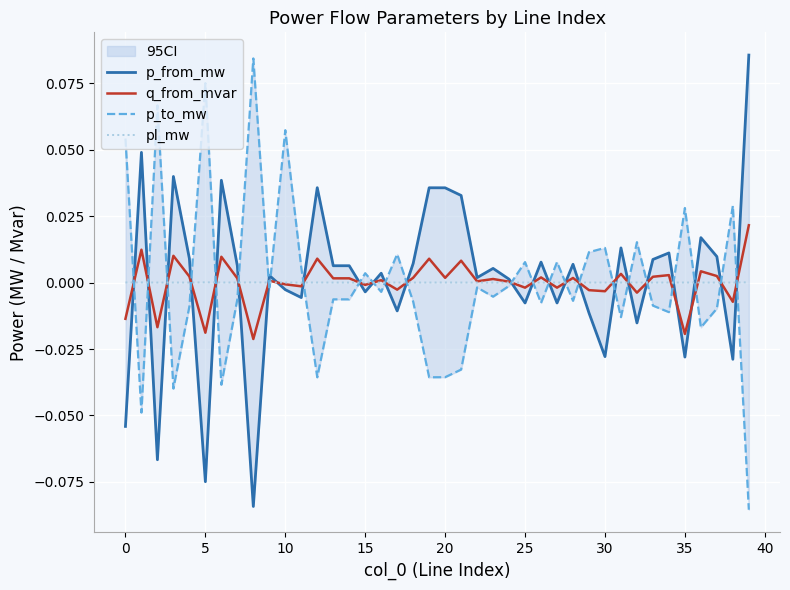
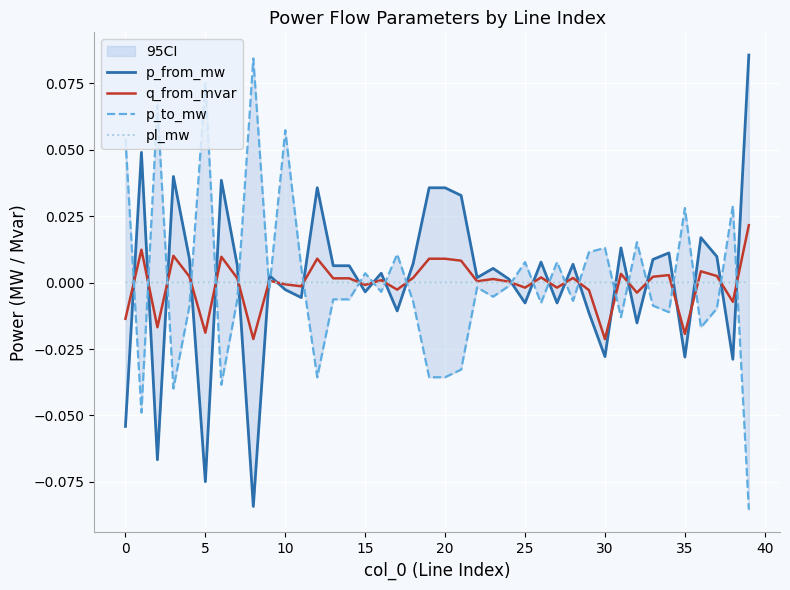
q_from_mvar, 20: 0.002 -> 0.009
q_from_mvar, 30: -0.003 -> -0.021
